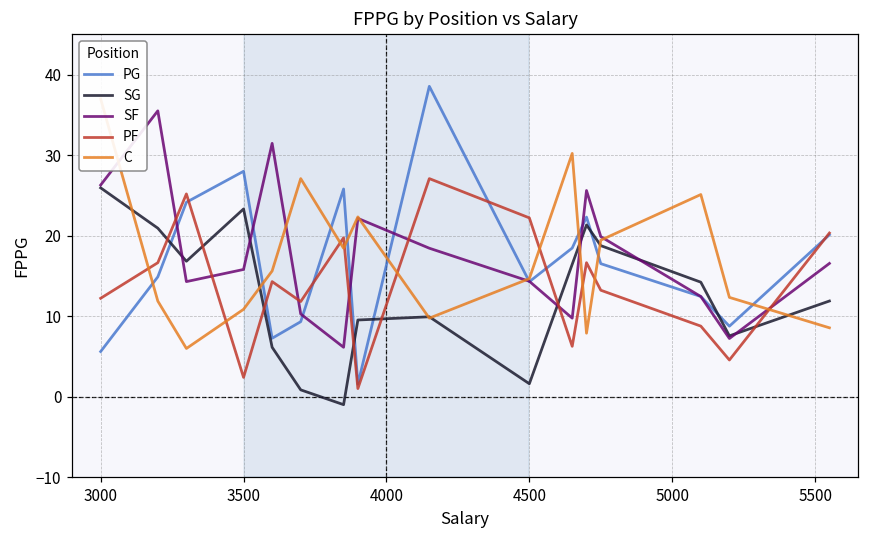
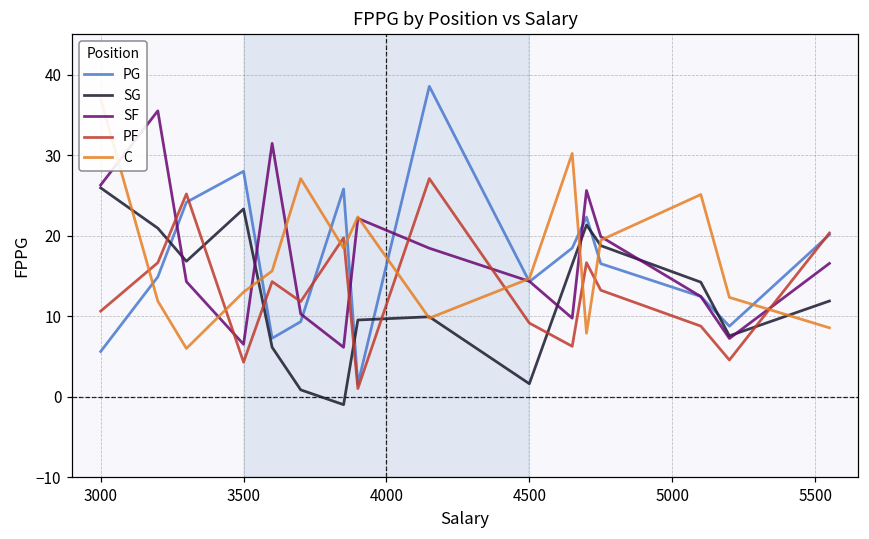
PF, 3000: 12 -> 11
SF, 3500: 16 -> 7
PF, 3500: 2 -> 4
C, 3500: 11 -> 13
PF, 4500: 22 -> 9
